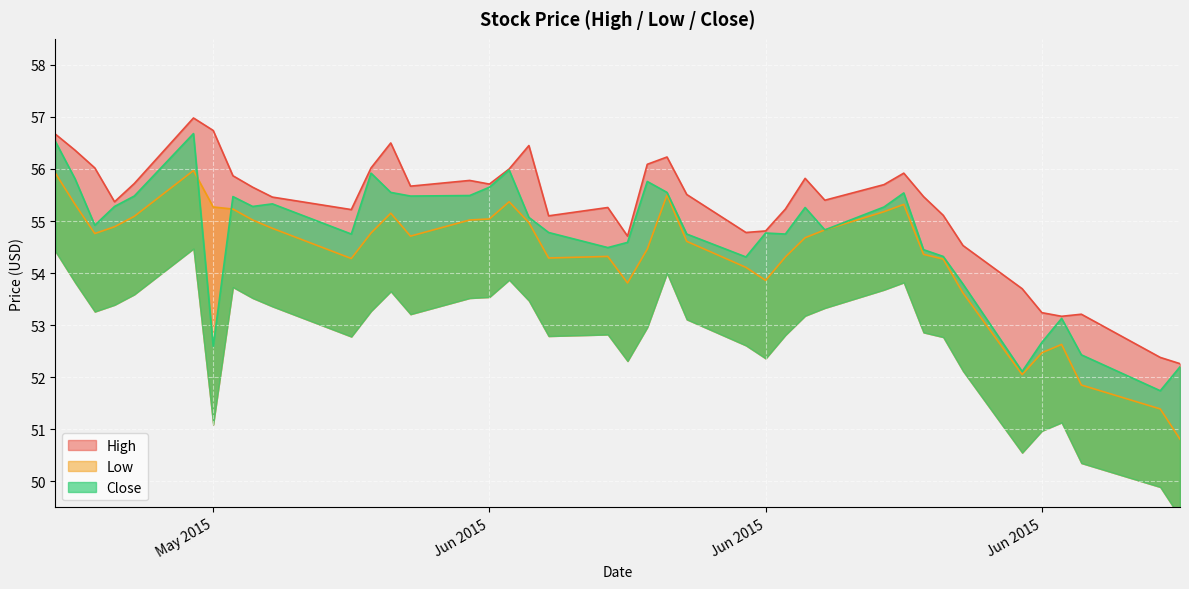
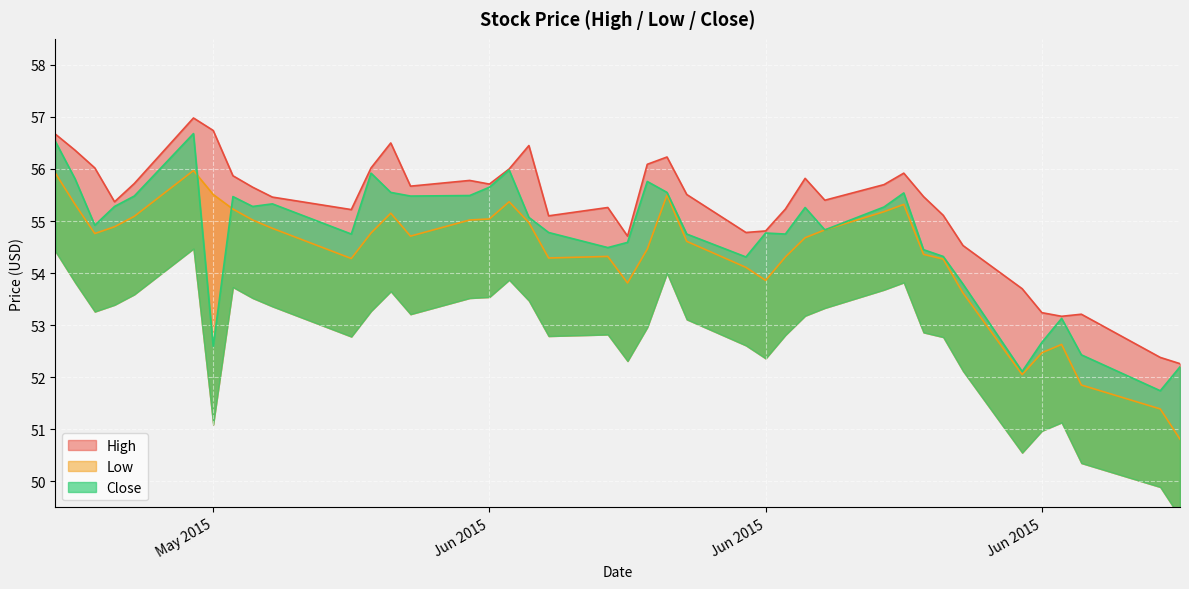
Low, May 2015: 55.3 -> 55.5
